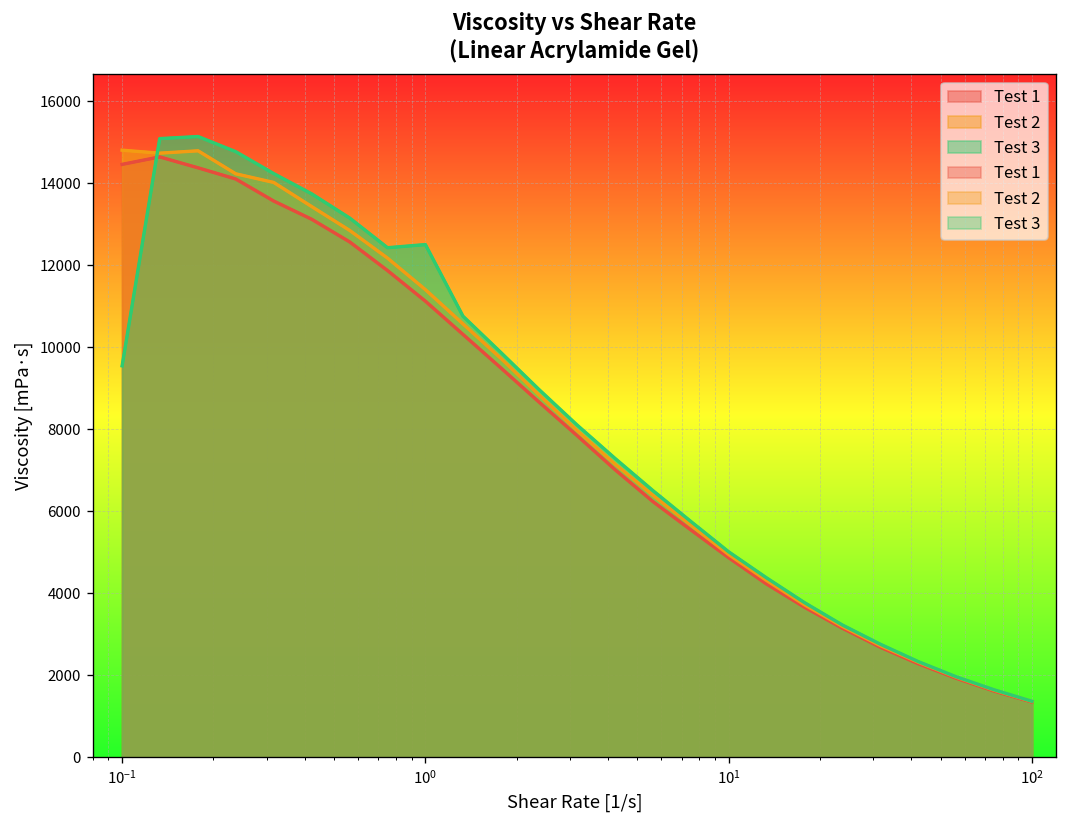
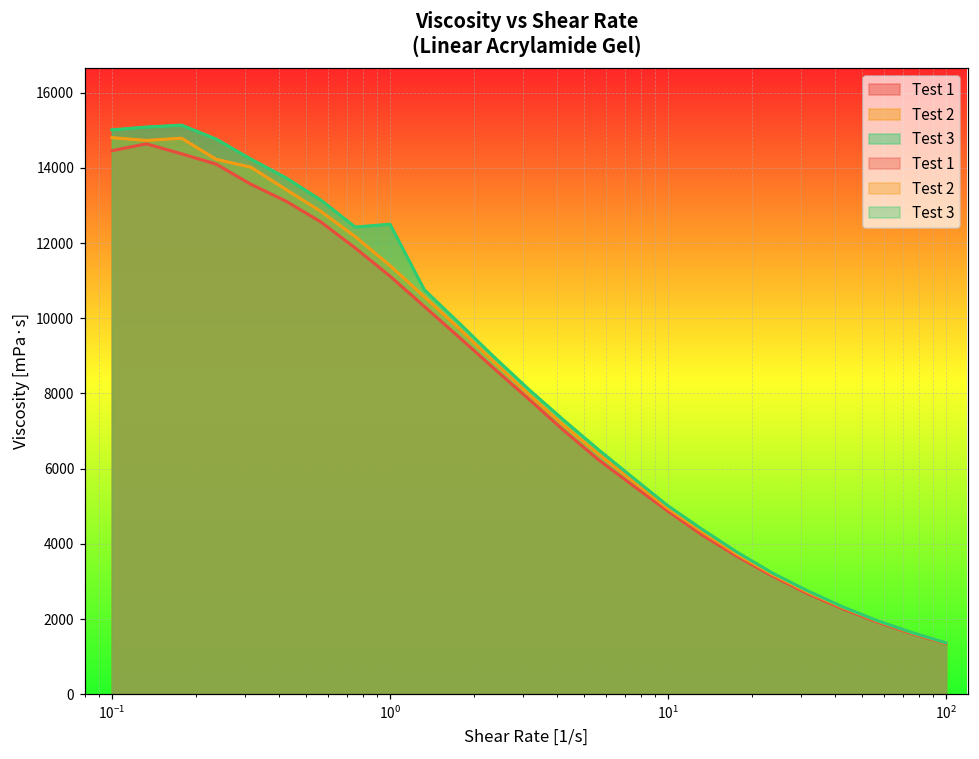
Test 3, 10^-1: 9500 -> 15000
